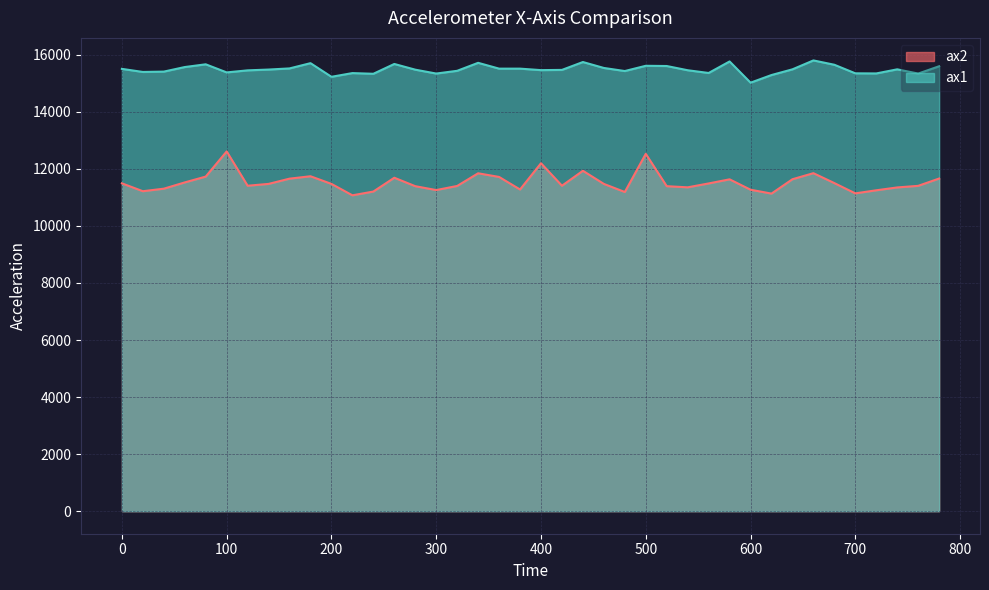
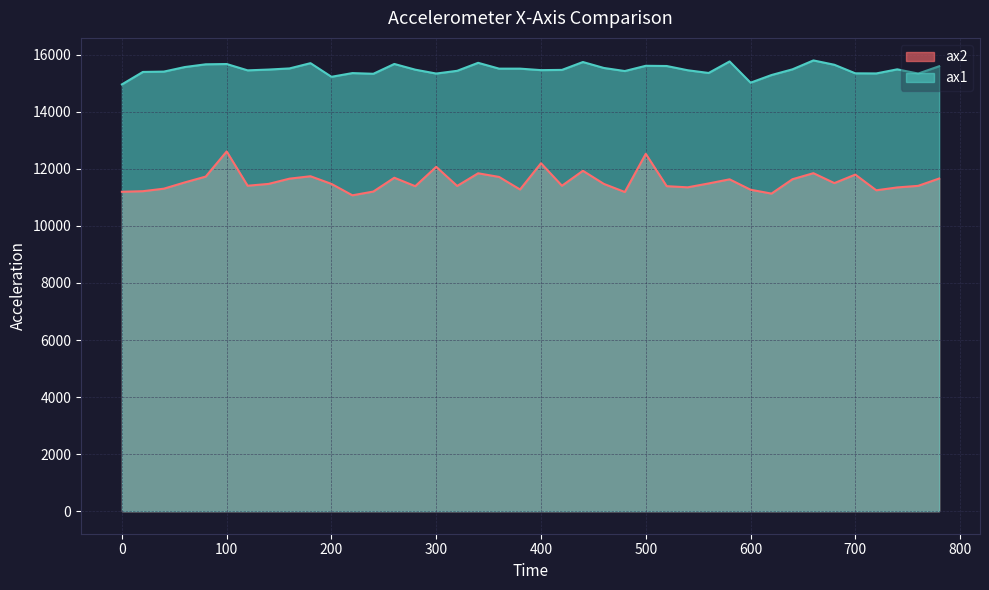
ax2, 0: 11500 -> 11200
ax1, 0: 15500 -> 15000
ax1, 100: 15400 -> 15700
ax2, 300: 11300 -> 12100
ax2, 700: 11100 -> 11800
